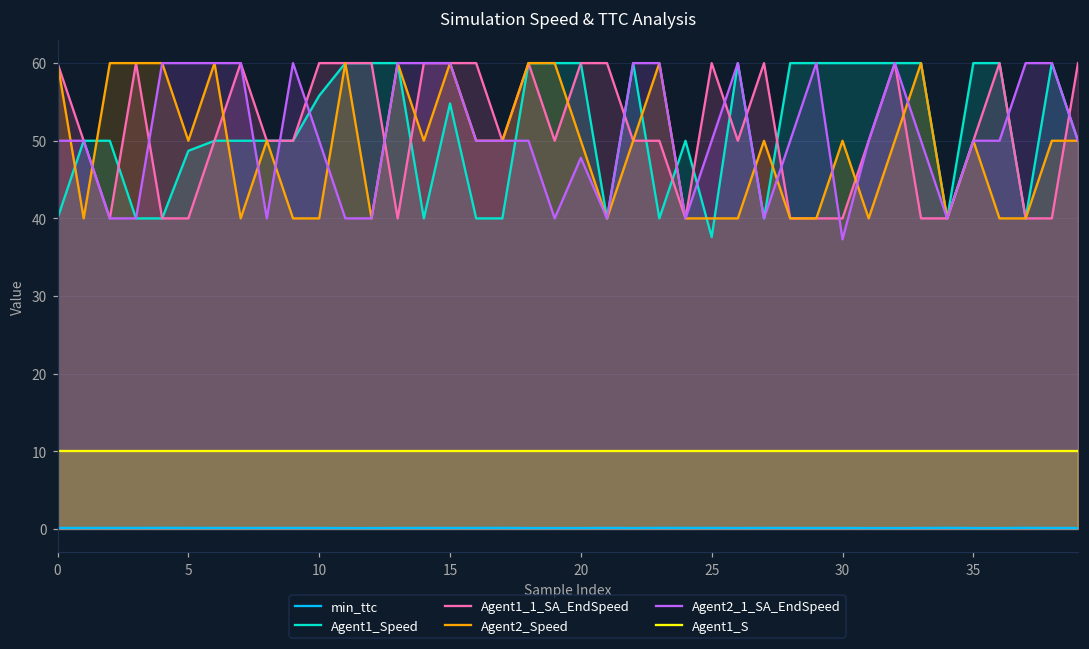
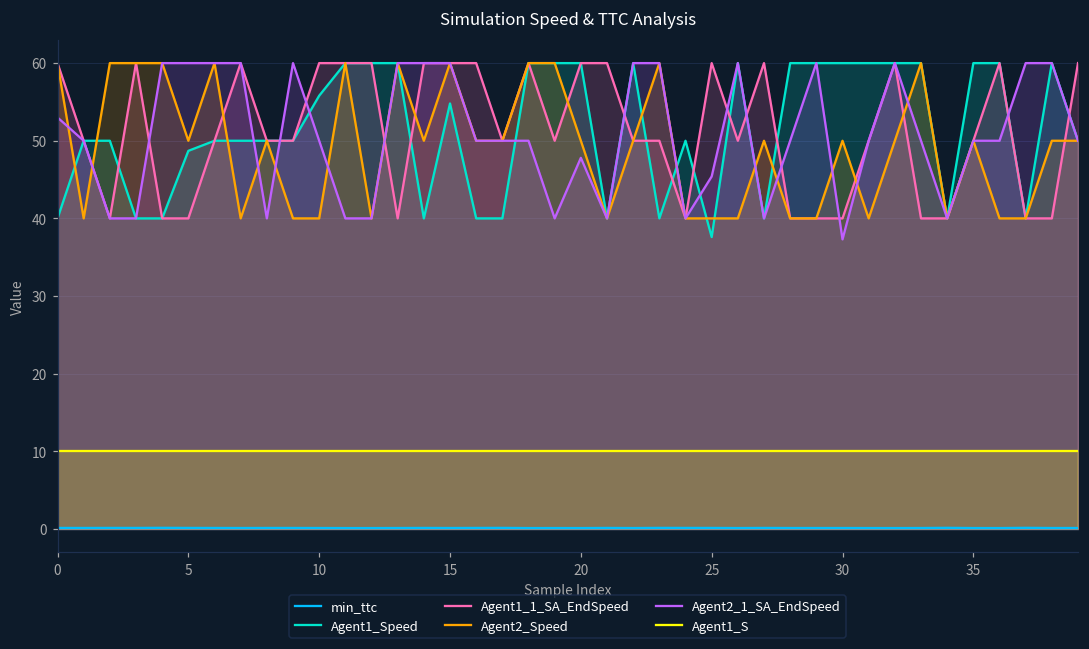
Agent2_1_SA_EndSpeed, 0: 50 -> 53
Agent2_1_SA_EndSpeed, 25: 50 -> 45
